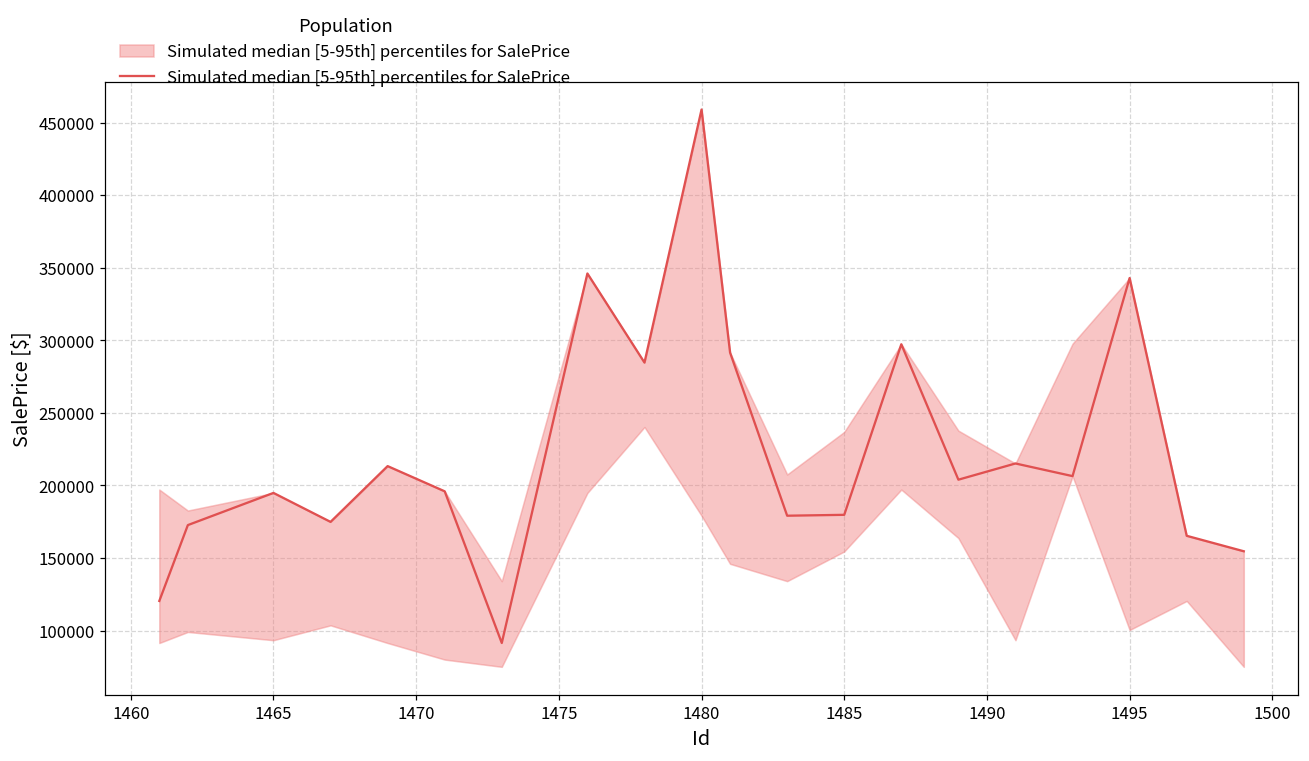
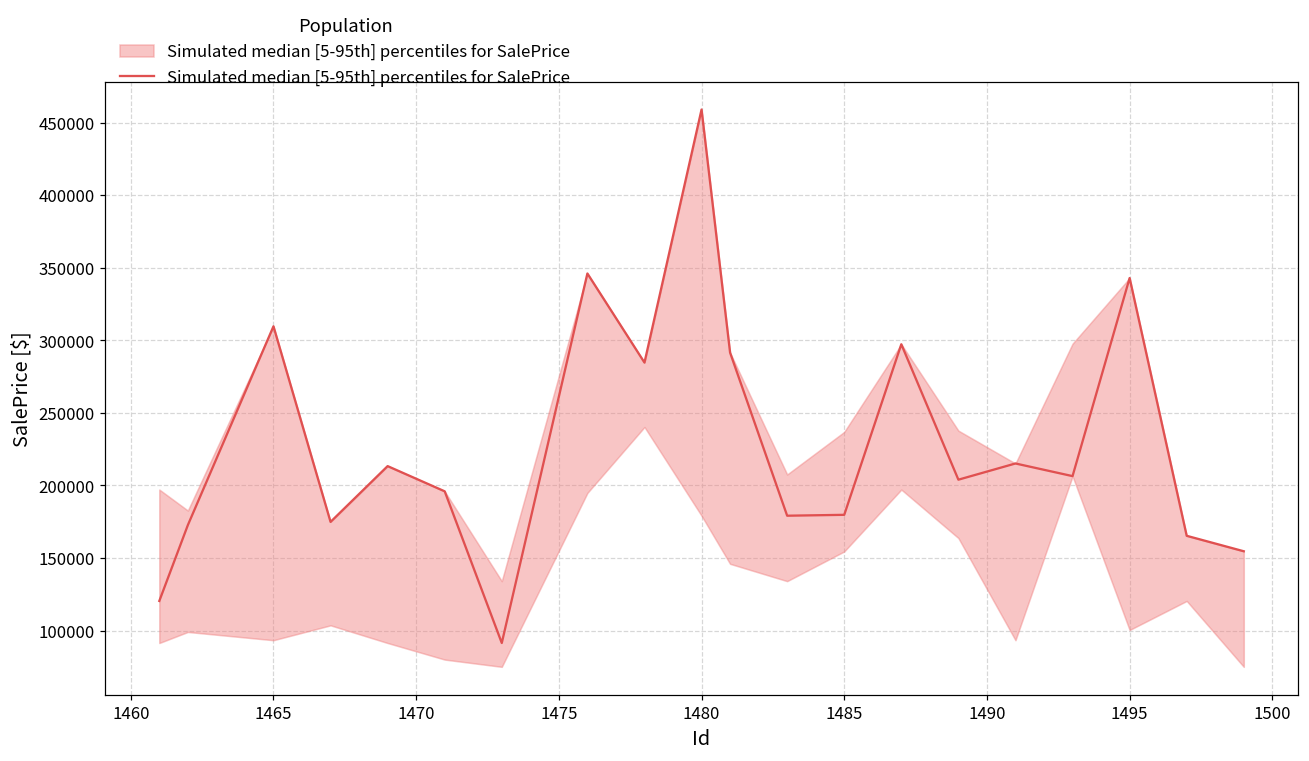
Simulated median [5-95th] percentiles for SalePrice, 1465: 195000 -> 310000
